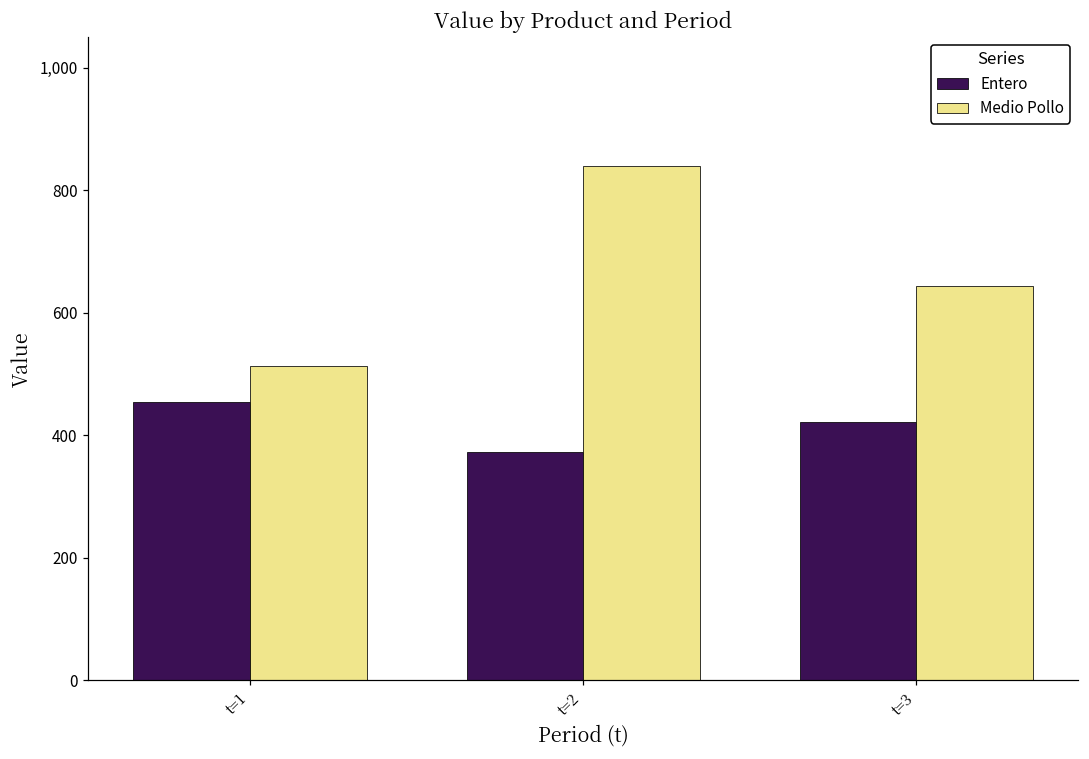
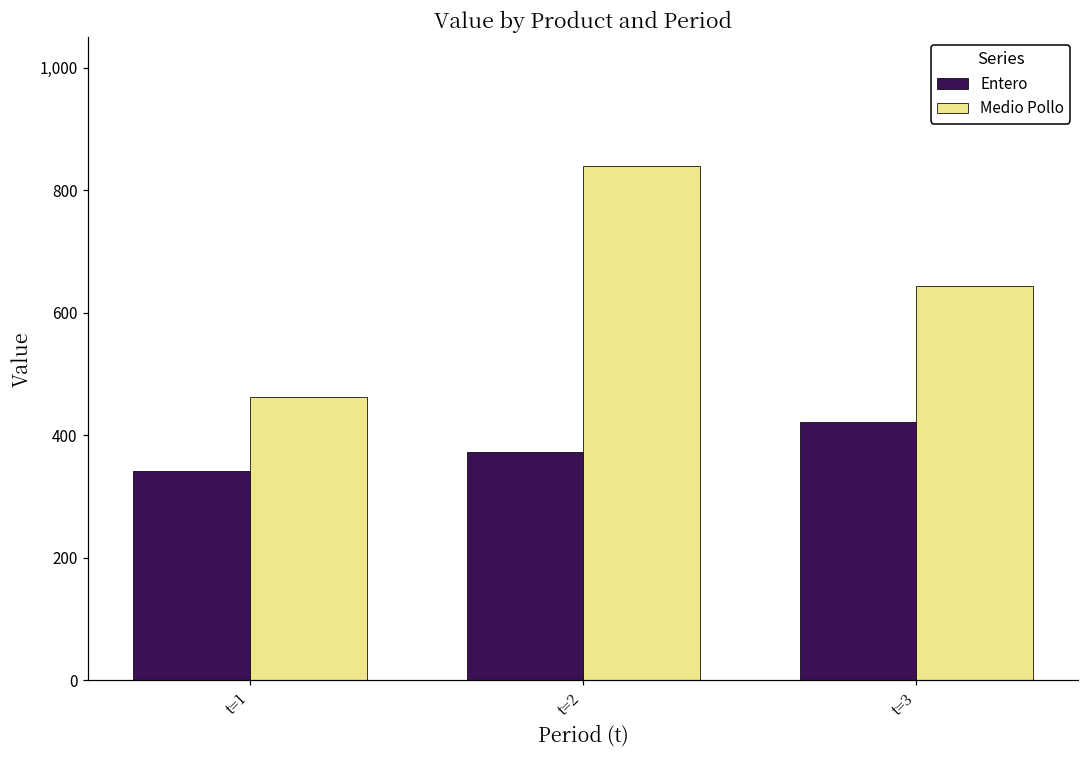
Entero, t=1: 450 -> 340
Medio Pollo, t=1: 510 -> 460
